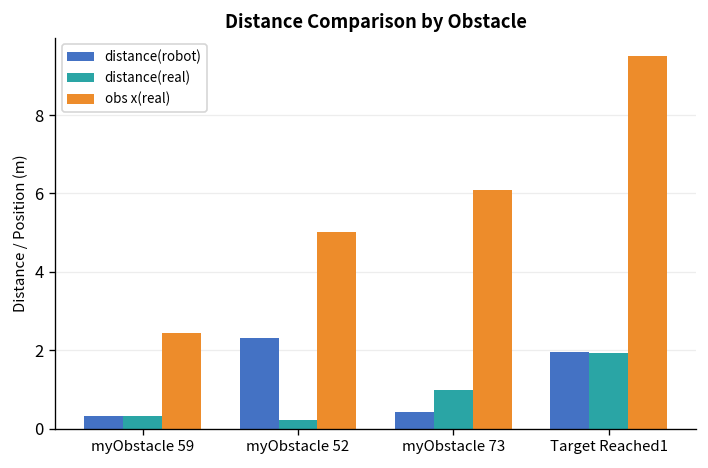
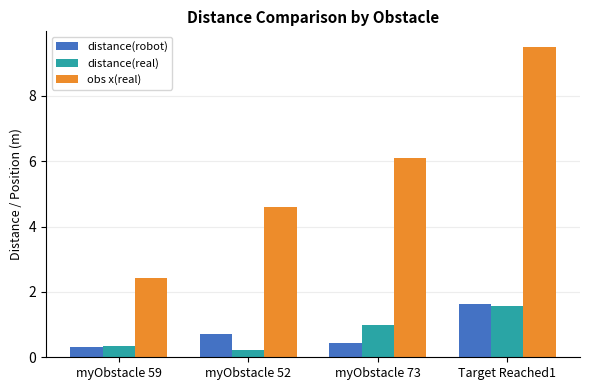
distance(robot), myObstacle 52: 2.3 -> 0.7
obs x(real), myObstacle 52: 5.0 -> 4.6
distance(robot), Target Reached1: 2.0 -> 1.6
distance(real), Target Reached1: 1.9 -> 1.6
